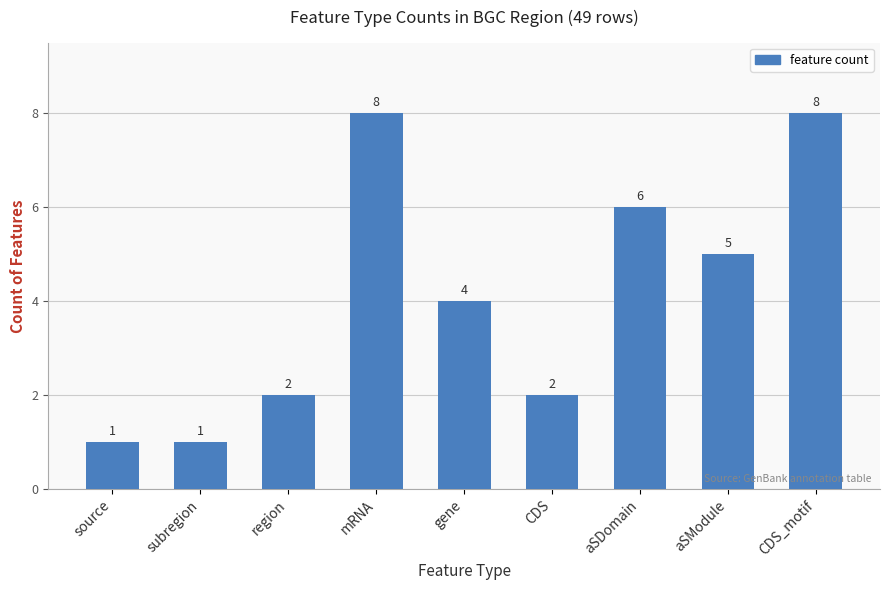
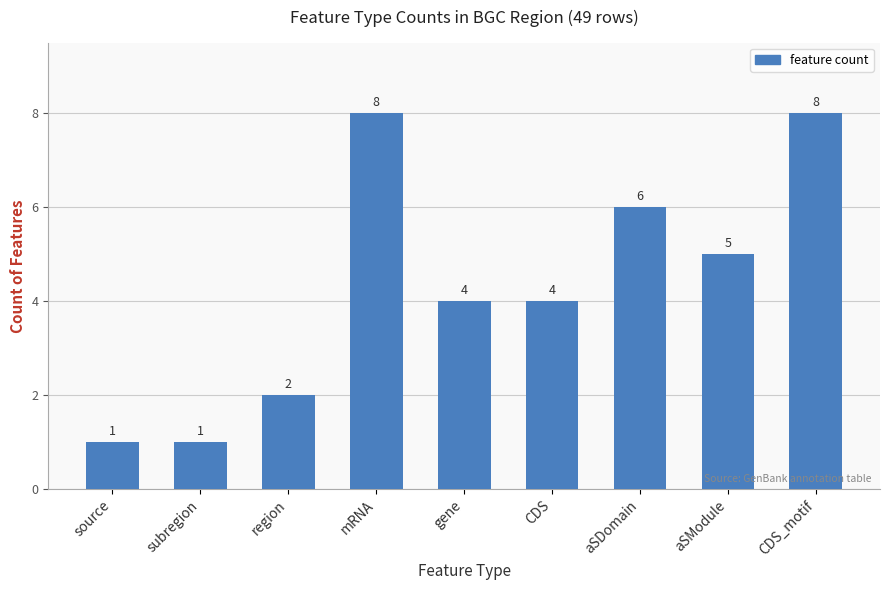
CDS: 2 -> 4
